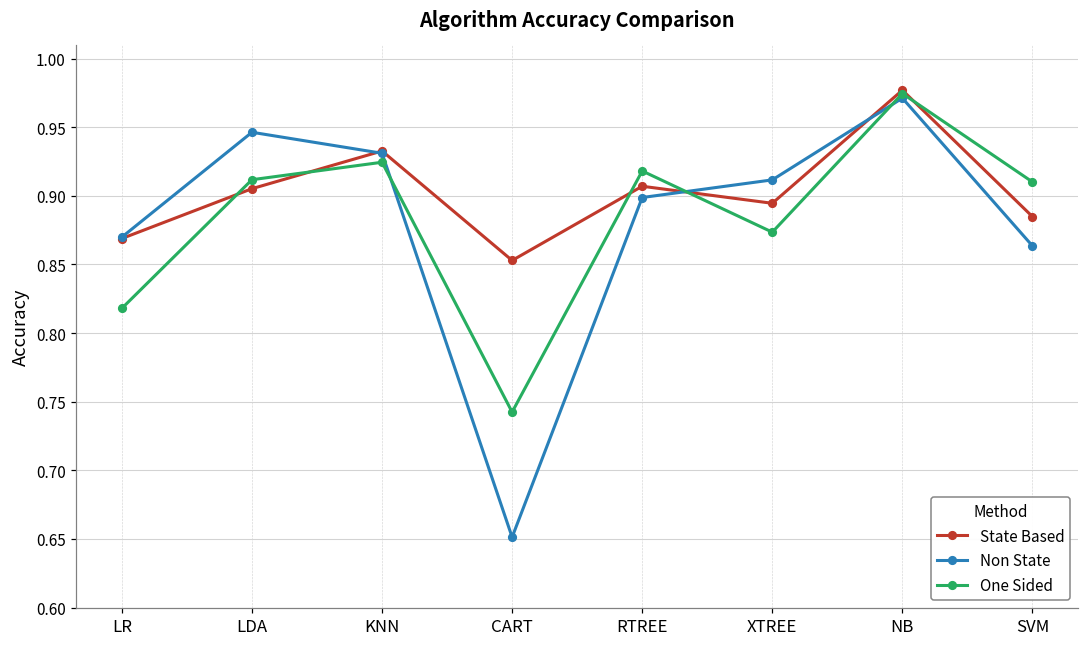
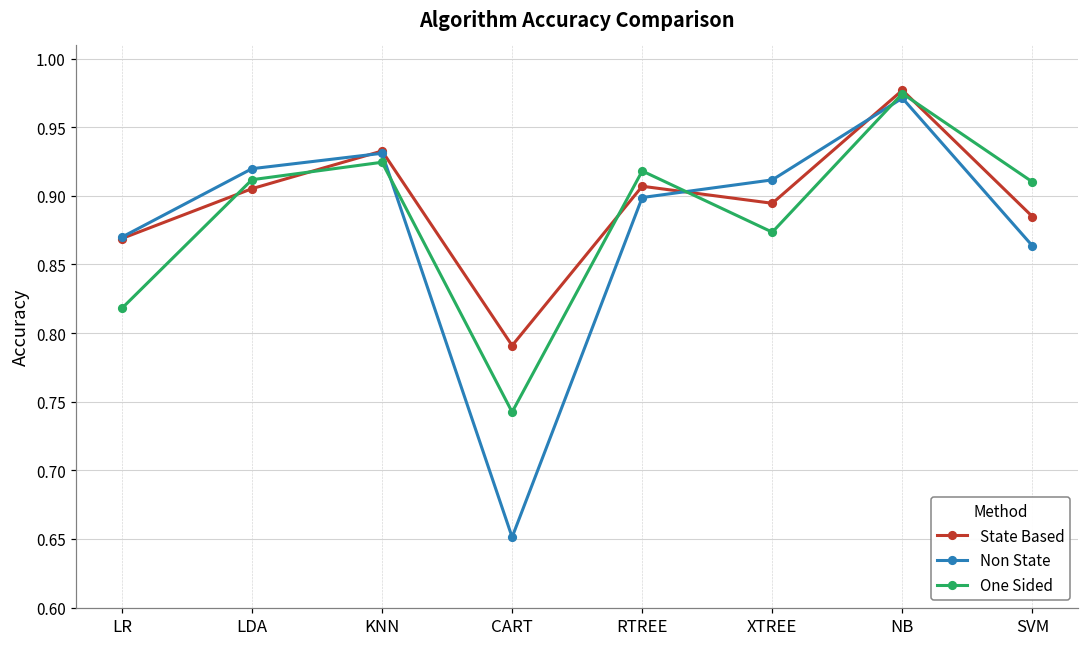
Non State, LDA: 0.946 -> 0.920
State Based, CART: 0.853 -> 0.791
